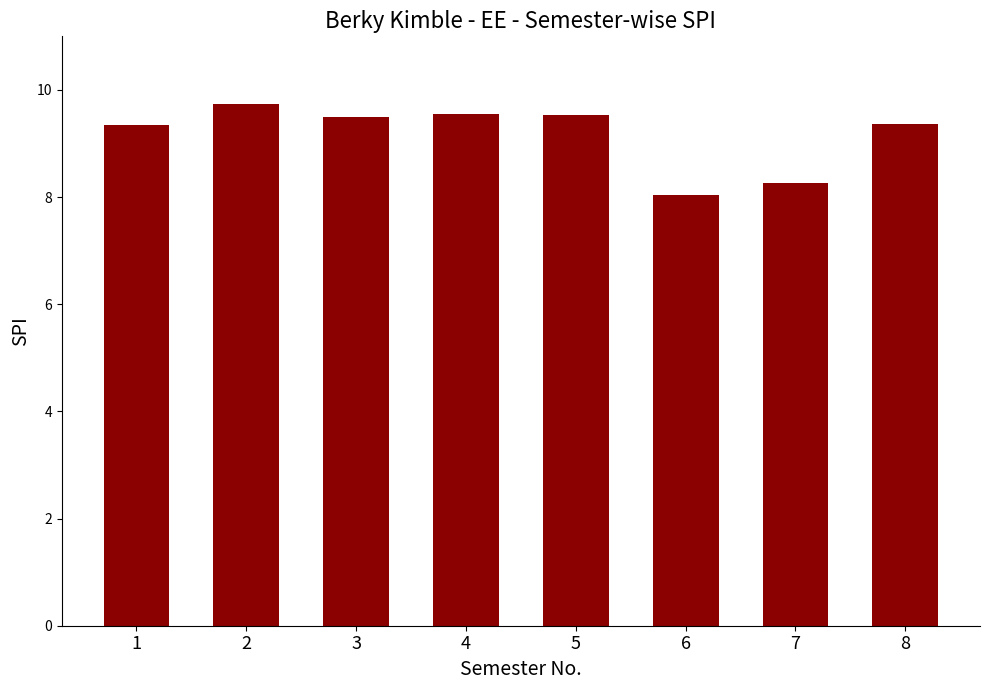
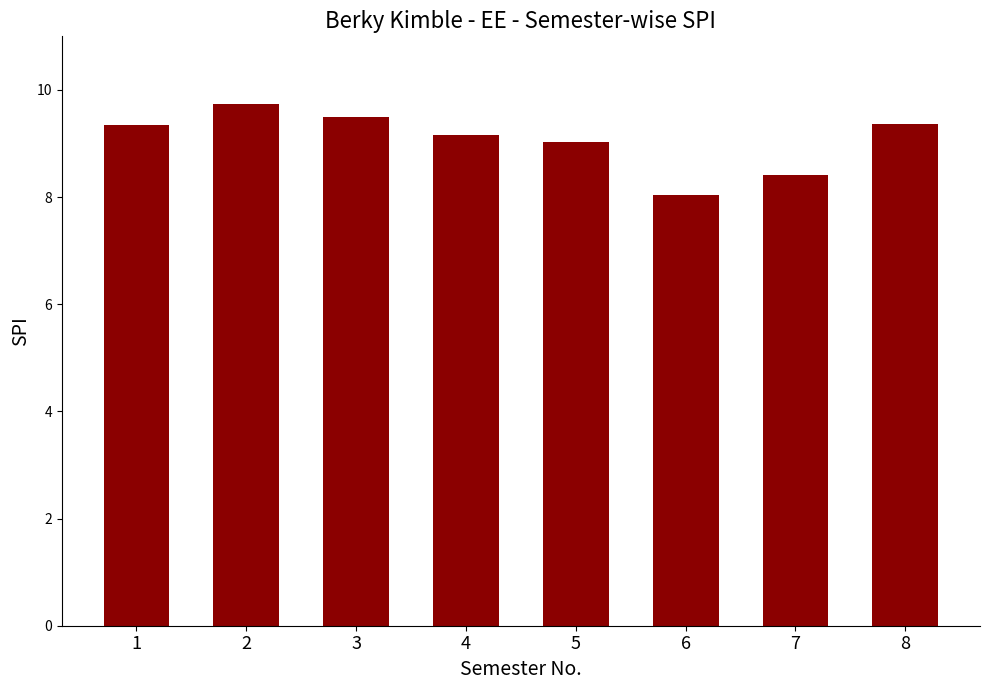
4: 9.6 -> 9.2
5: 9.5 -> 9.0
7: 8.3 -> 8.4
